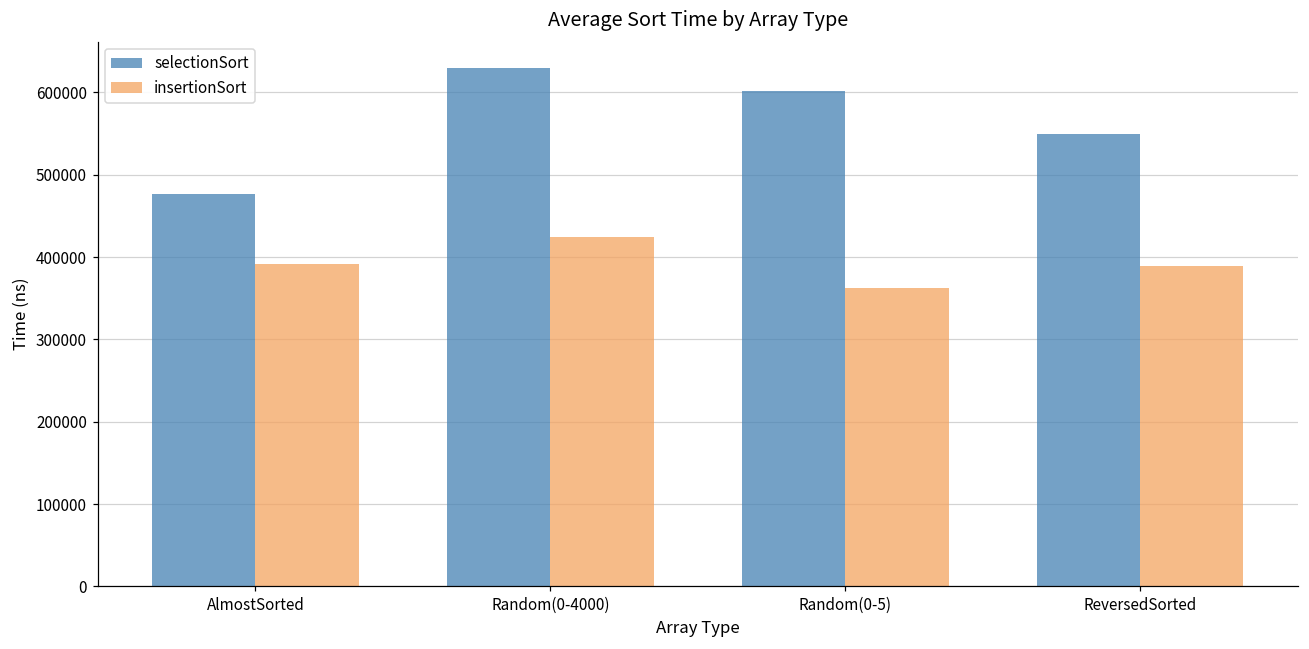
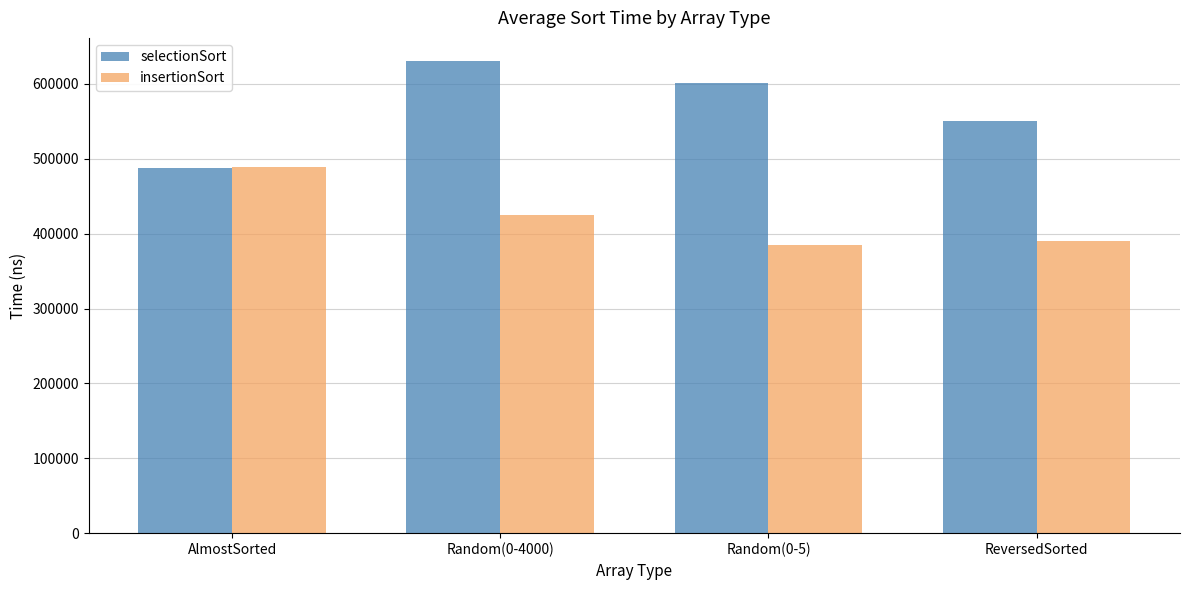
selectionSort, AlmostSorted: 480000 -> 490000
insertionSort, AlmostSorted: 390000 -> 490000
insertionSort, Random(0-5): 360000 -> 380000
